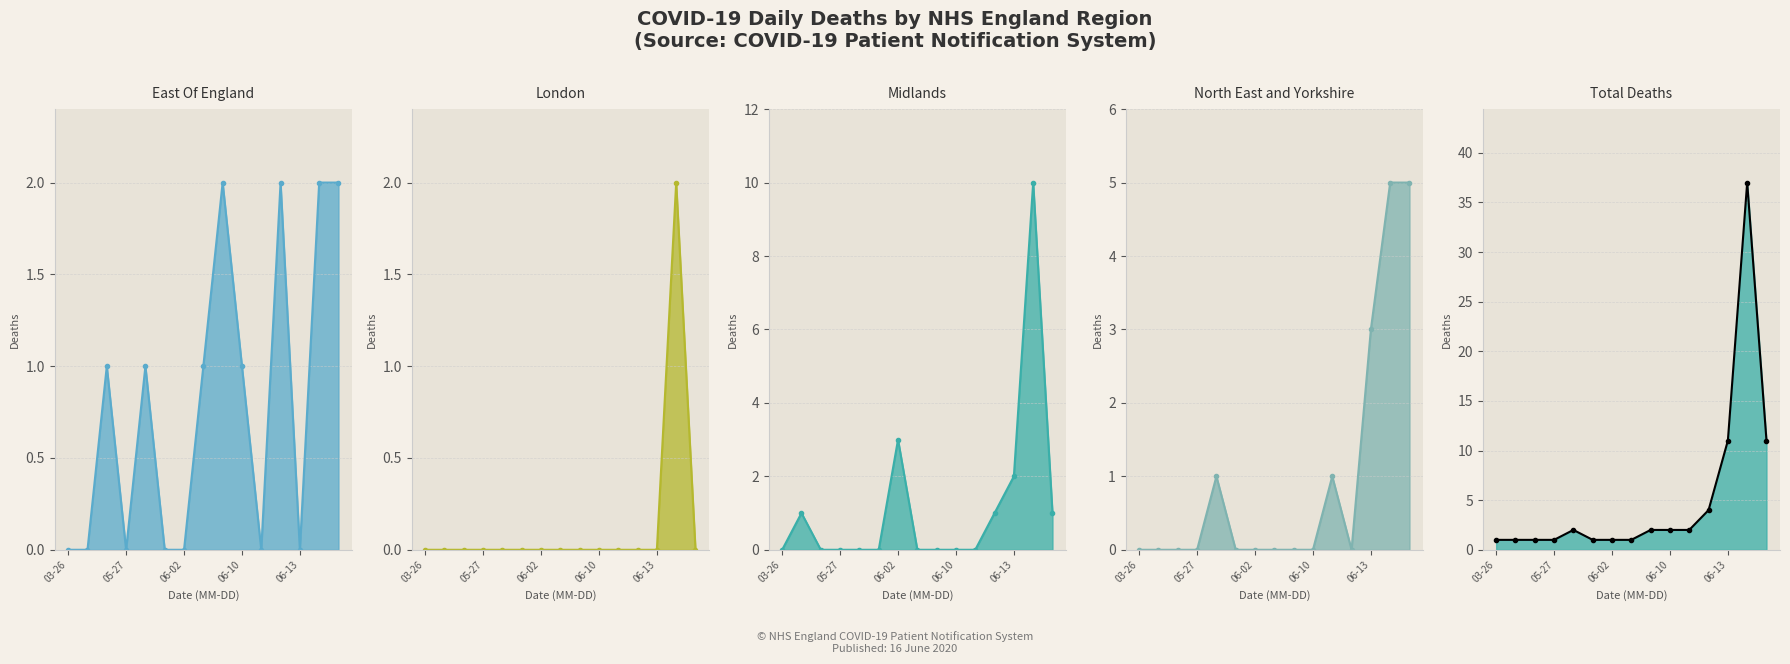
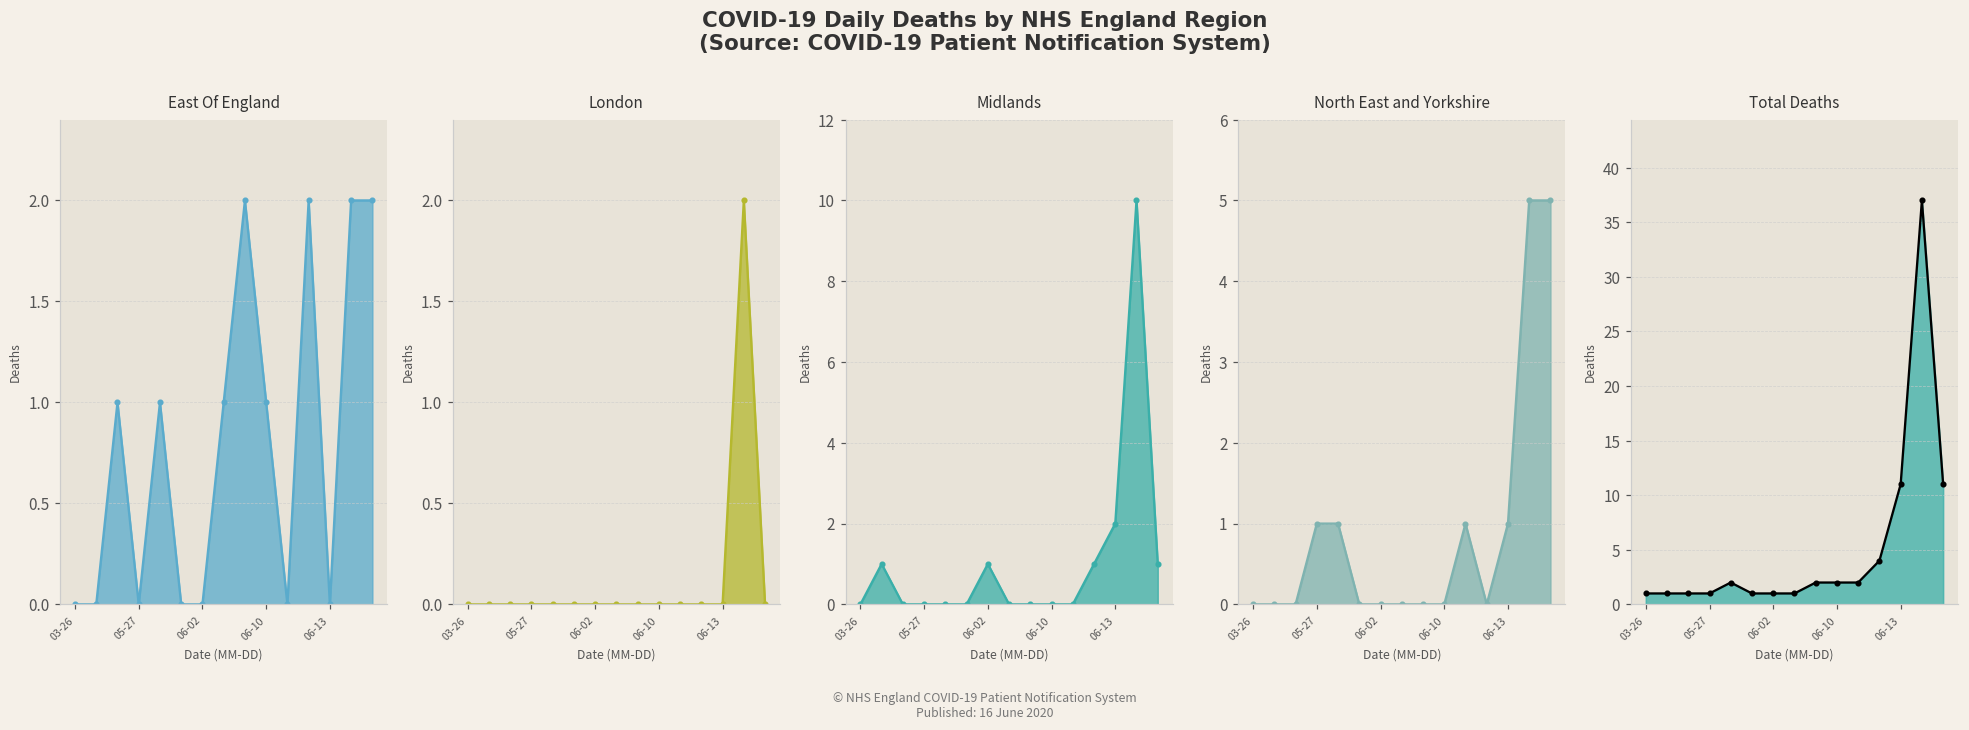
Midlands, 06-02: 3 -> 1
North East and Yorkshire, 05-27: 0 -> 1
North East and Yorkshire, 06-13: 3 -> 1
